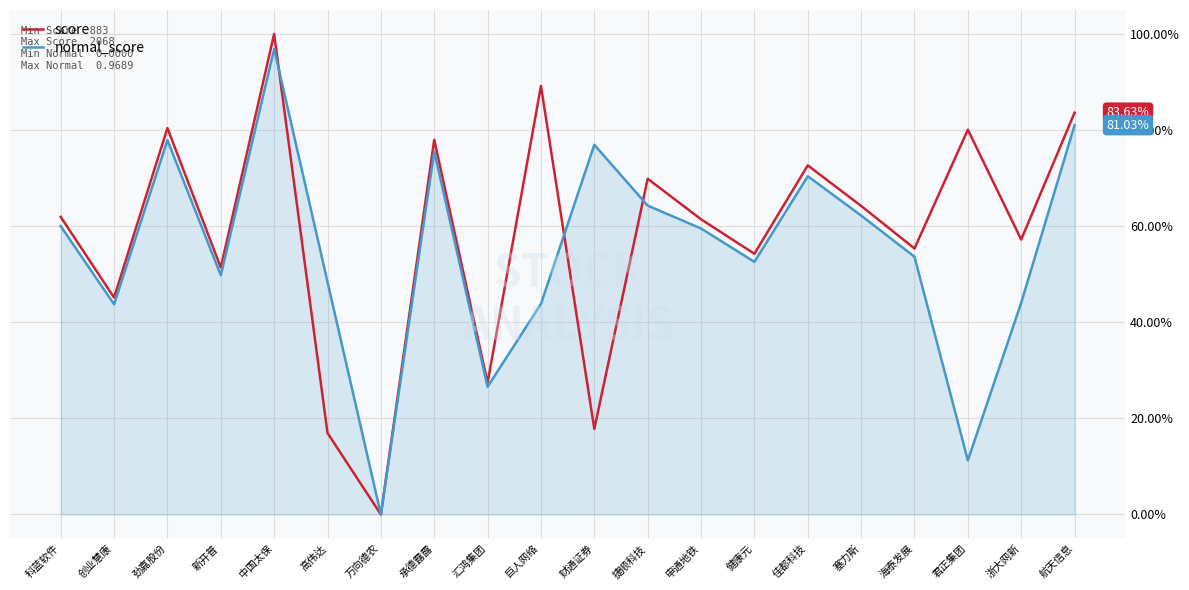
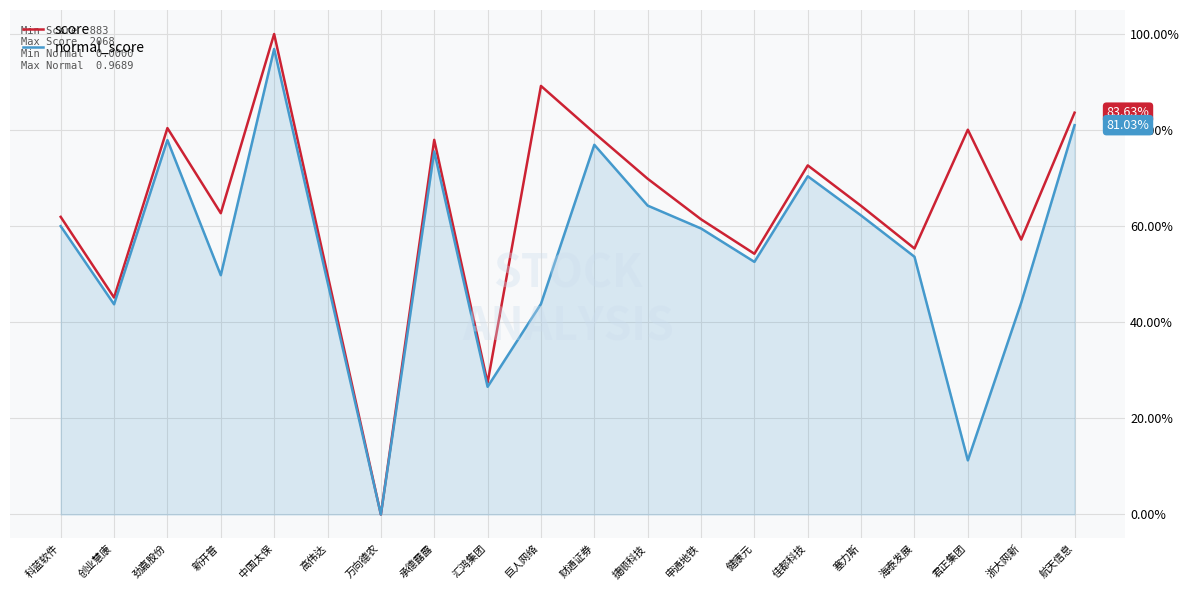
score, 新开普: 51% -> 63%
score, 高伟达: 17% -> 50%
score, 财通证券: 18% -> 79%
